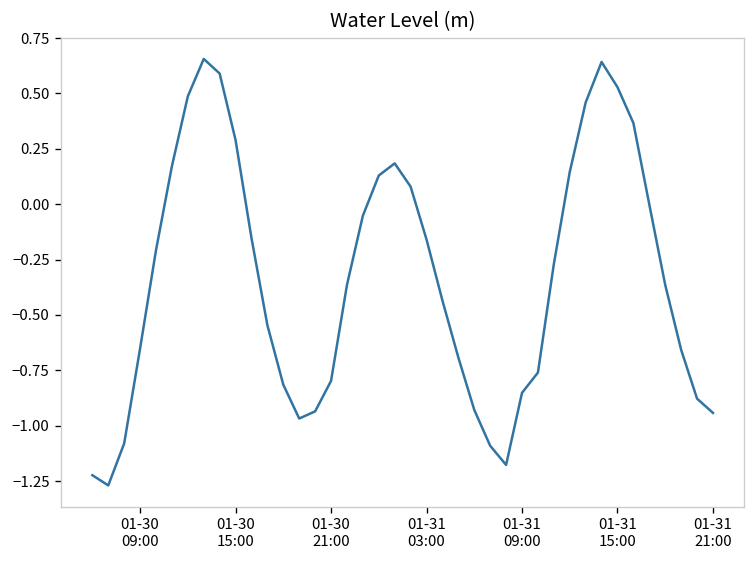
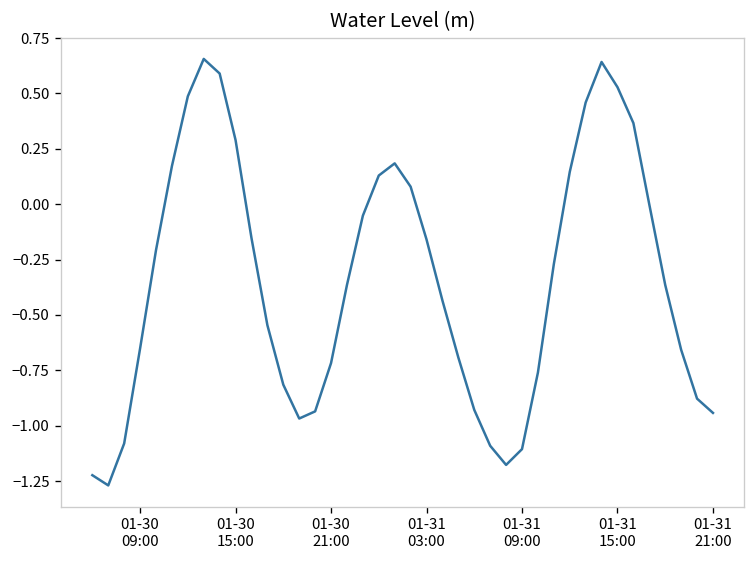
01-30 21:00: -0.80 -> -0.72
01-31 09:00: -0.85 -> -1.11
